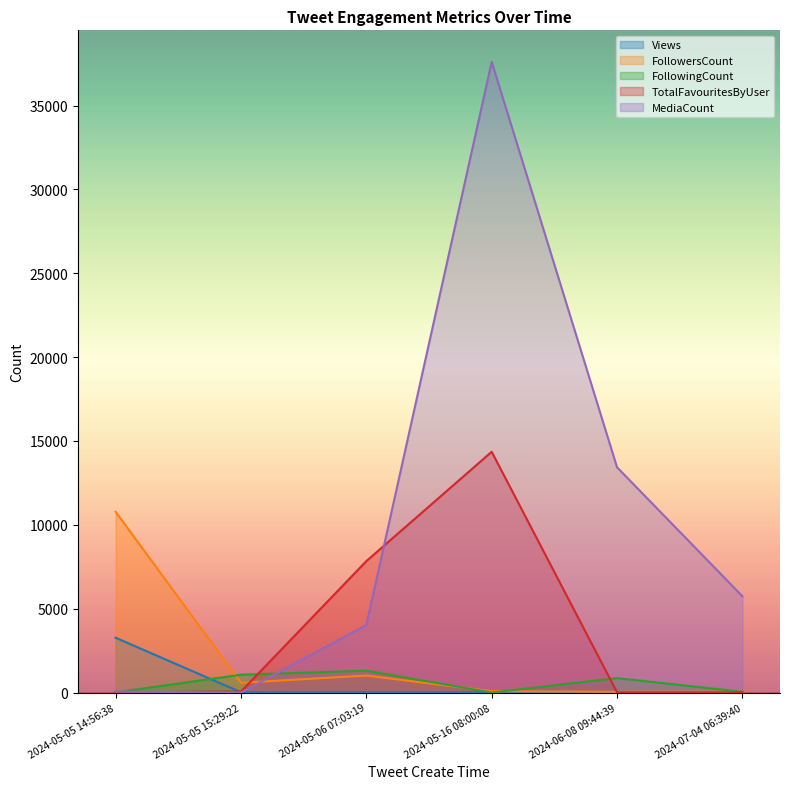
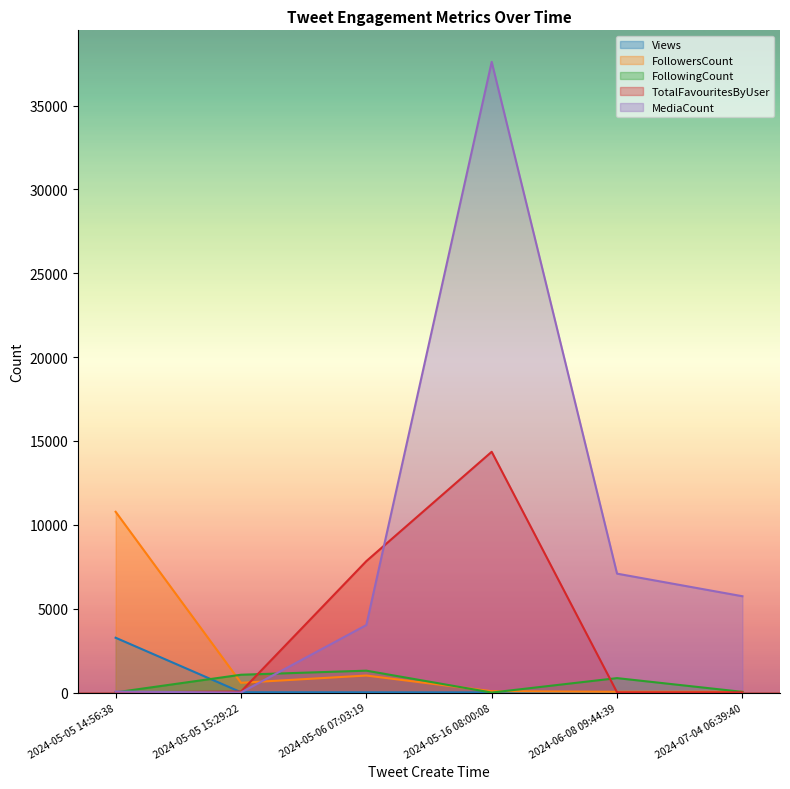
MediaCount, 2024-06-08 09:44:39: 13400 -> 7100
